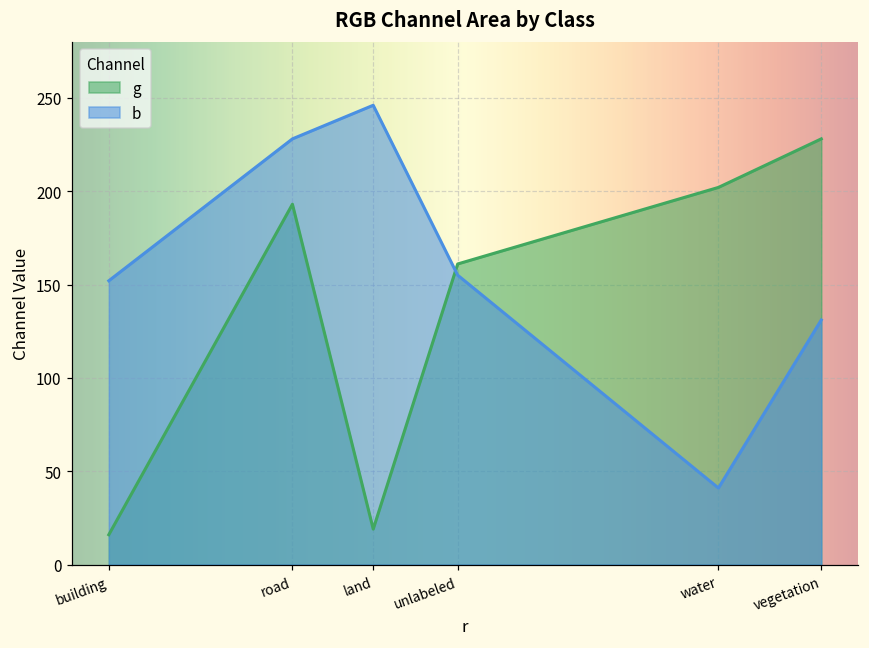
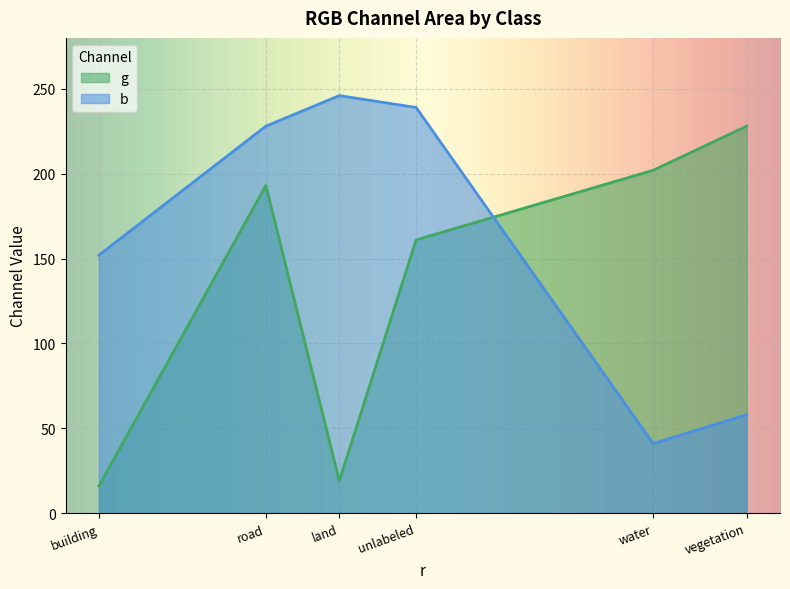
b, unlabeled: 155 -> 239
b, vegetation: 131 -> 58
